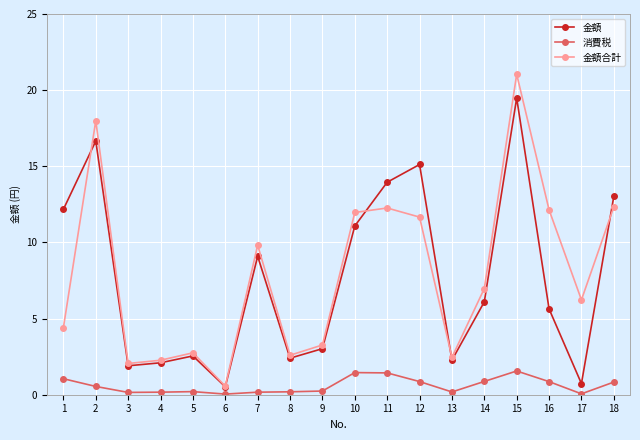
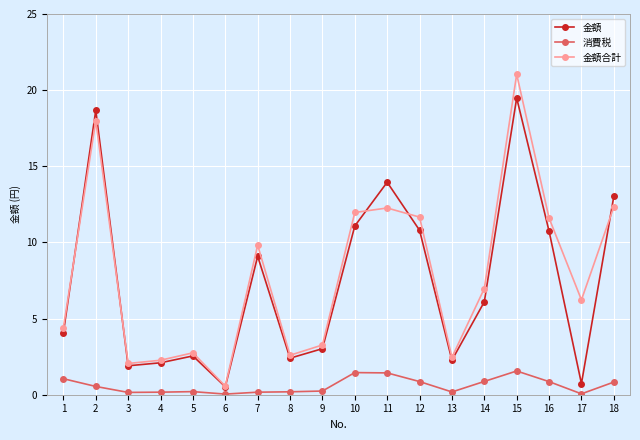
金額, 1: 12.2 -> 4.1
金額, 2: 16.7 -> 18.7
金額, 12: 15.1 -> 10.8
金額, 16: 5.6 -> 10.7
金額合計, 16: 12.1 -> 11.6
